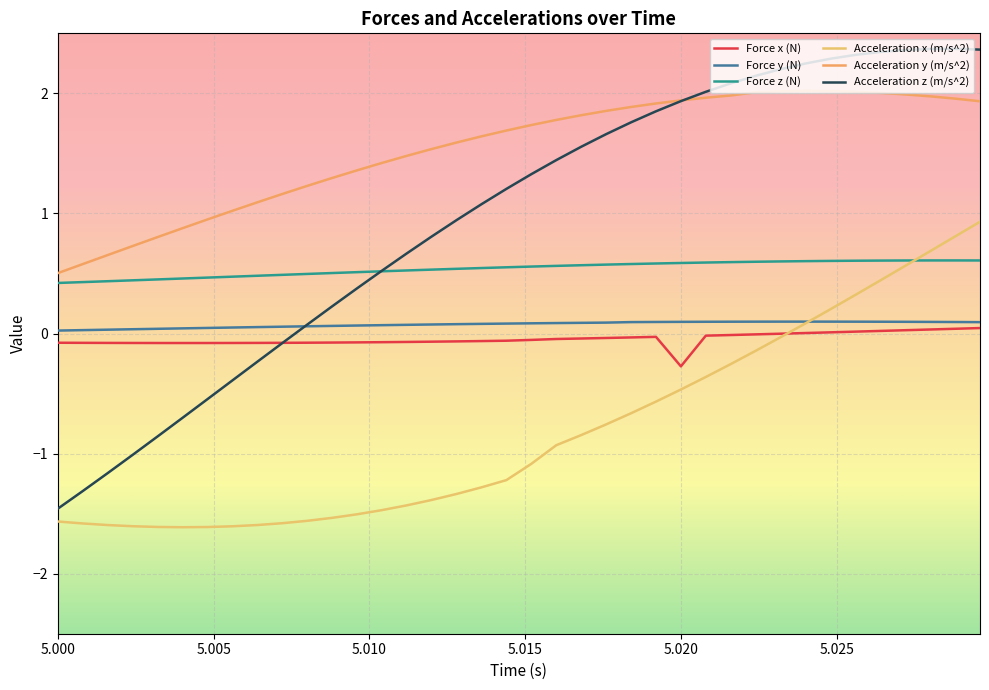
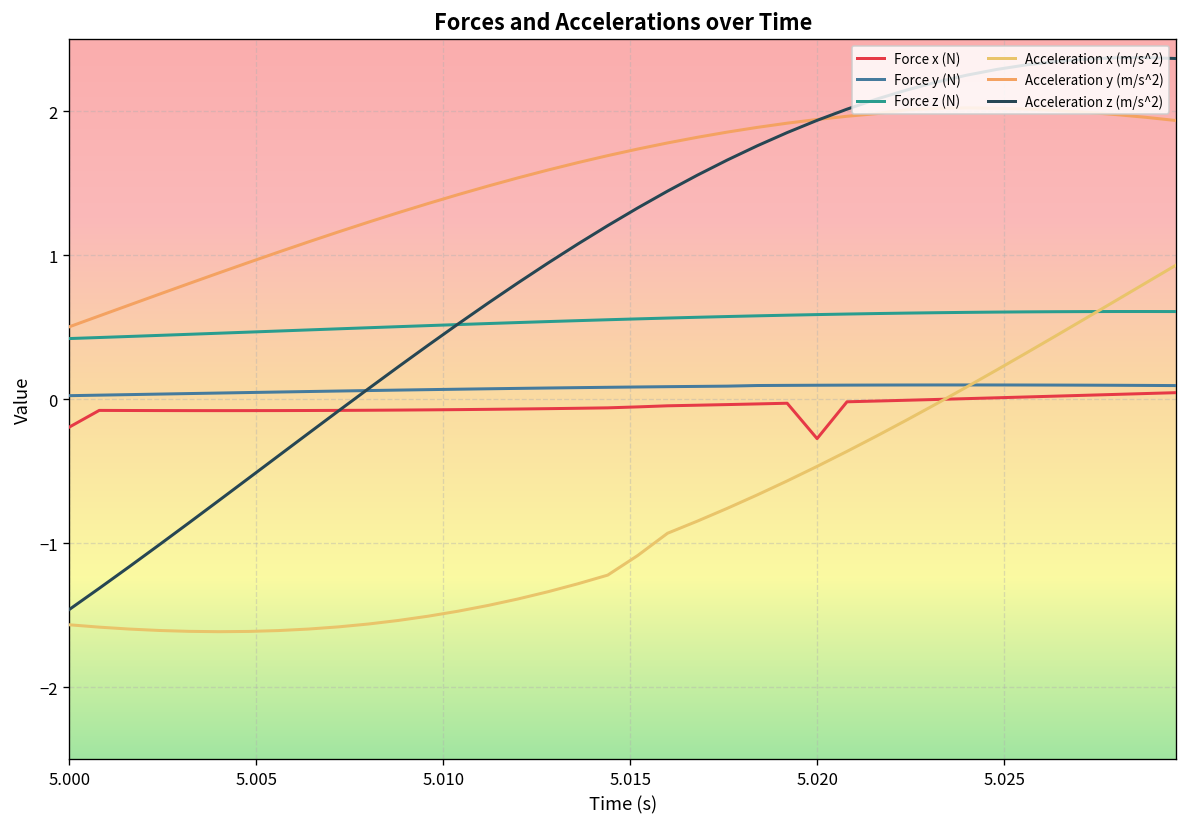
Force x (N), 5.000: -0.08 -> -0.19
